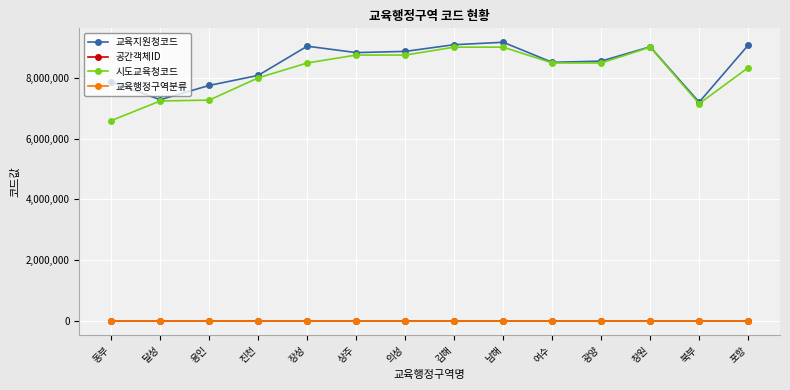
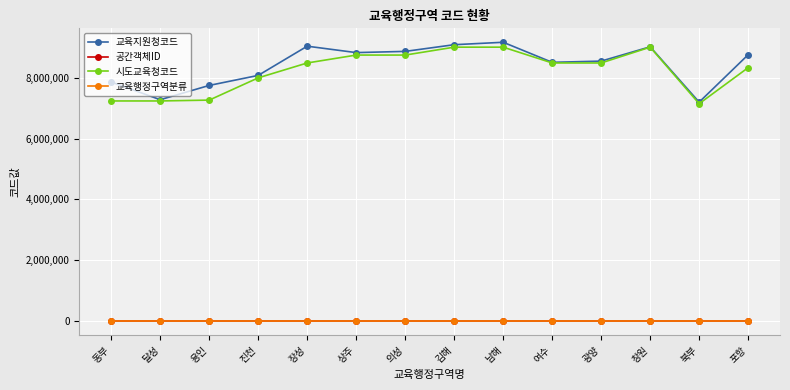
시도교육청코드, 동부: 6,600,000 -> 7,200,000
교육지원청코드, 포항: 9,100,000 -> 8,800,000
